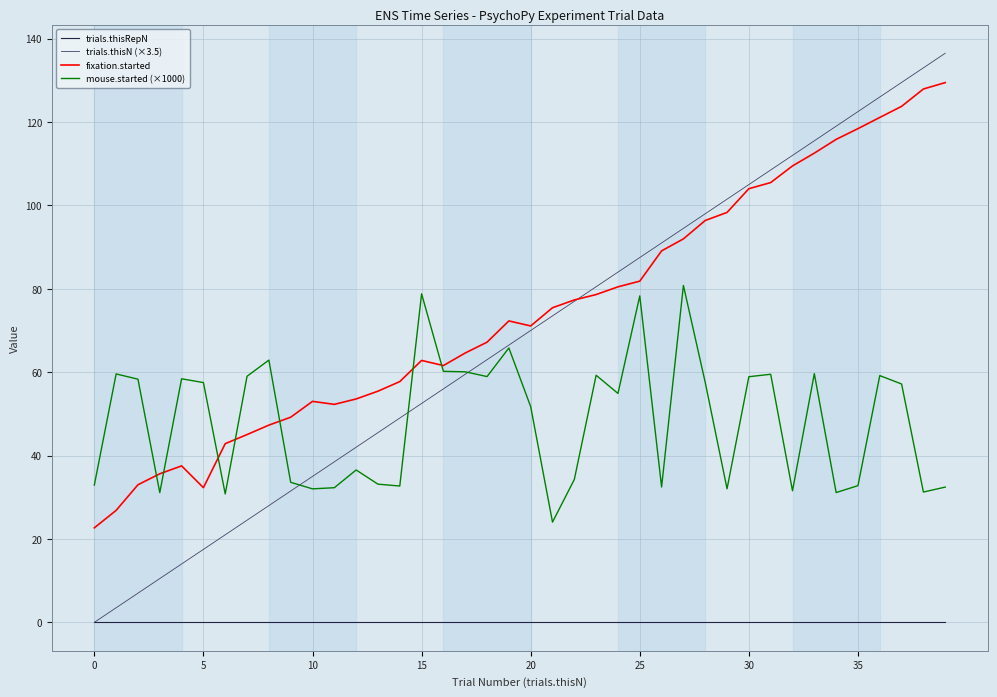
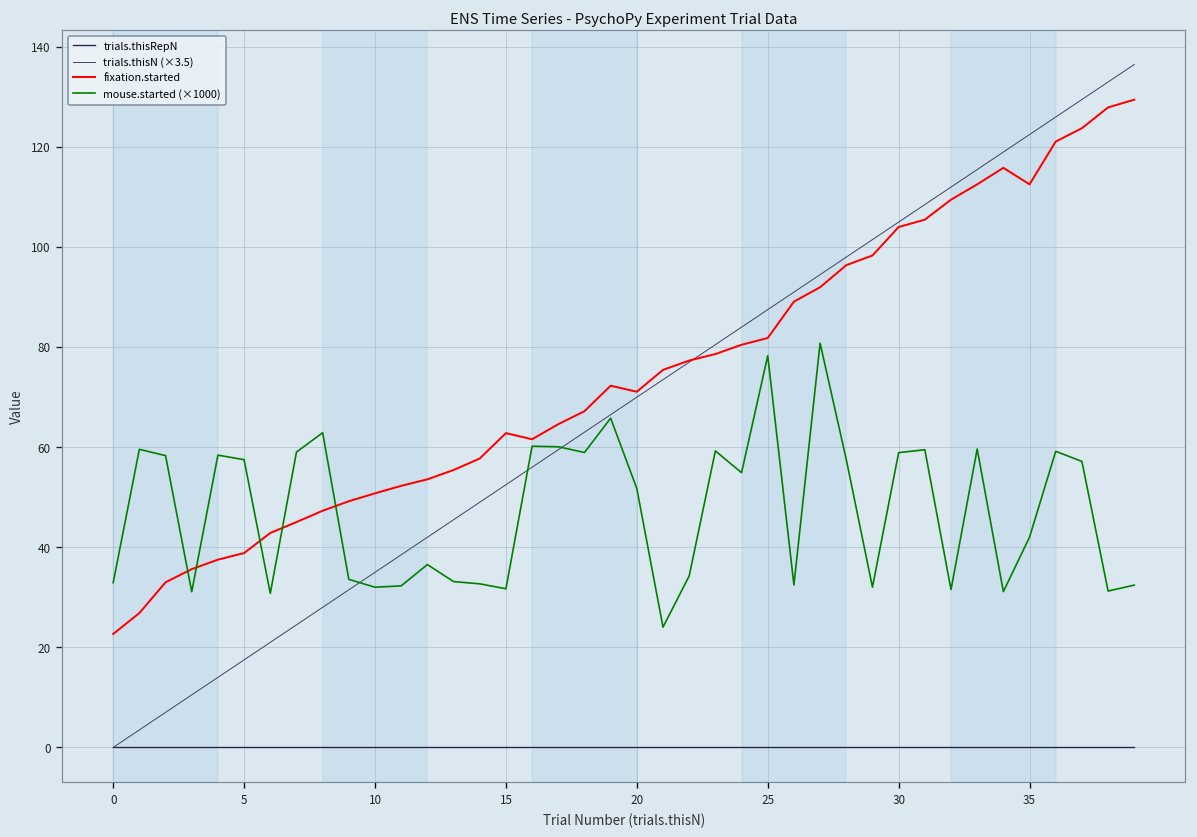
fixation.started, 5: 32 -> 39
fixation.started, 10: 53 -> 51
mouse.started (×1000), 15: 79 -> 32
fixation.started, 35: 118 -> 113
mouse.started (×1000), 35: 33 -> 42
